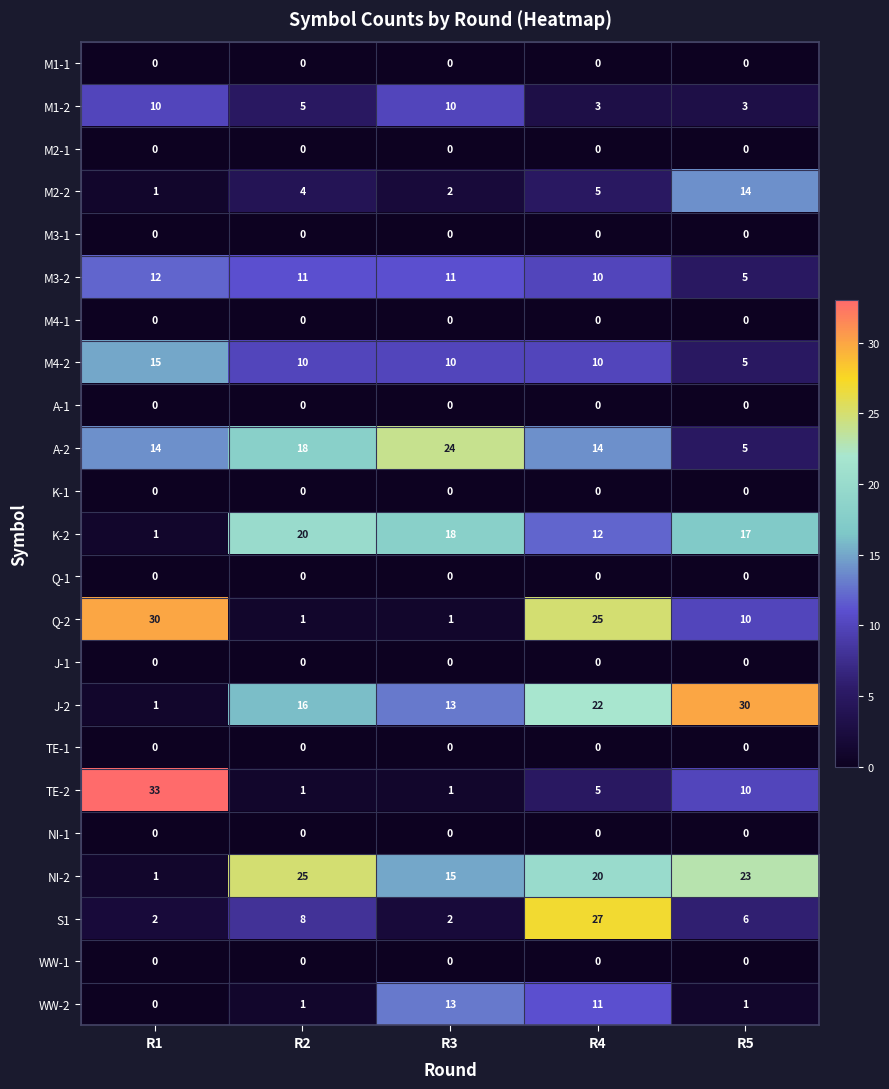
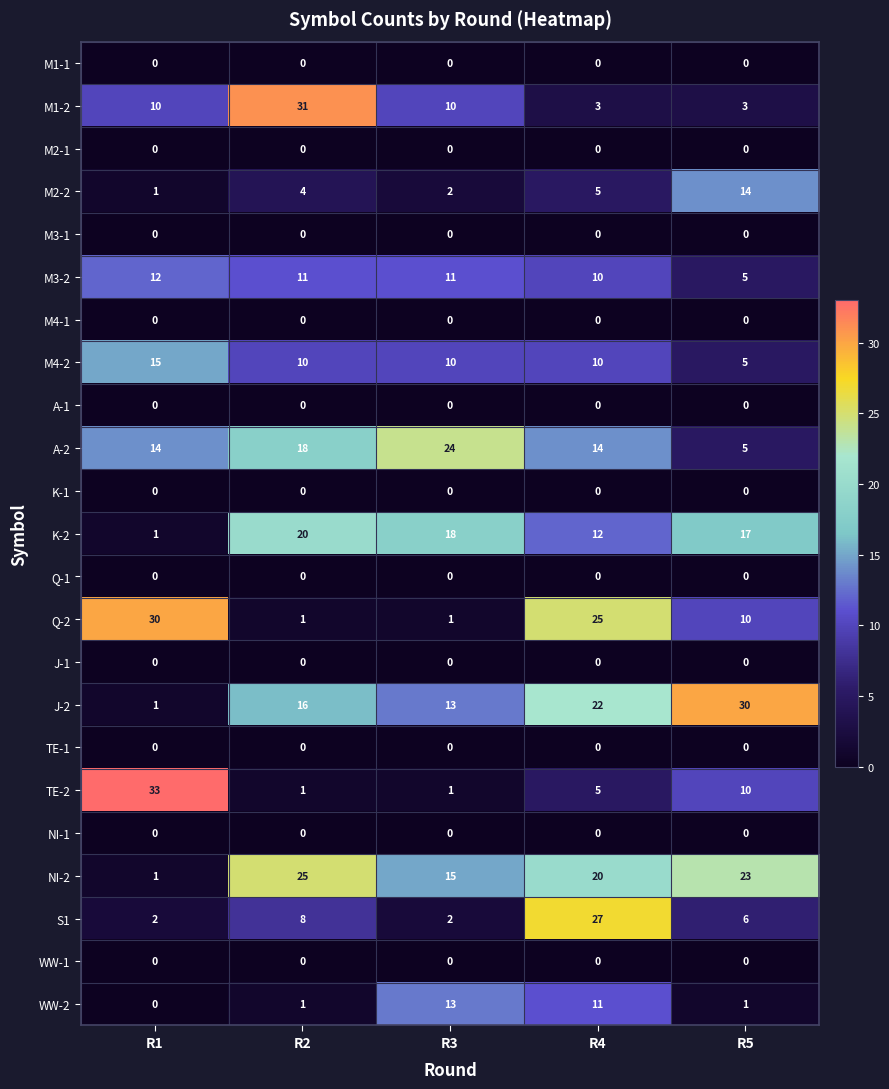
M1-2, R2: 5 -> 31
